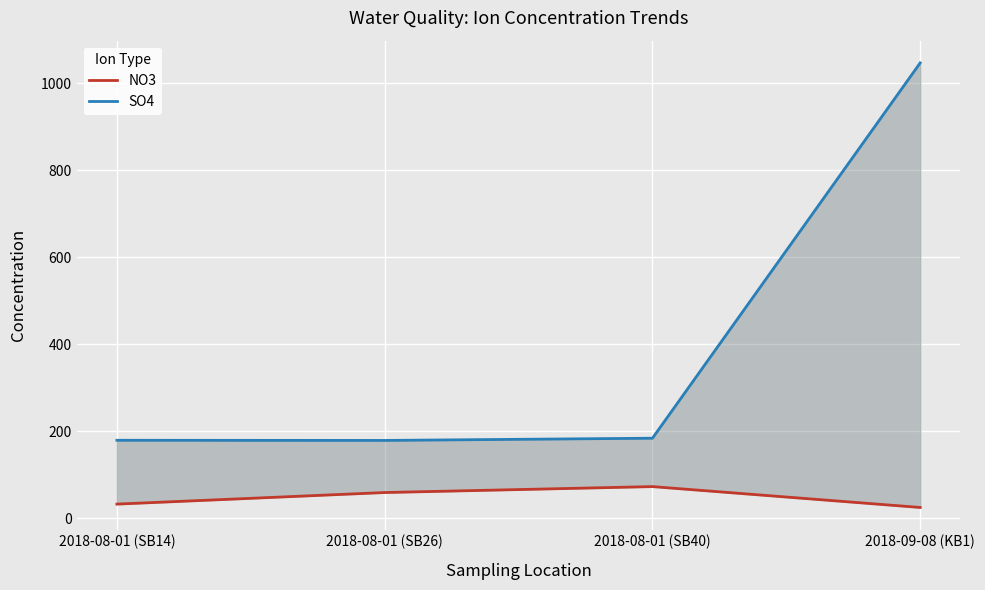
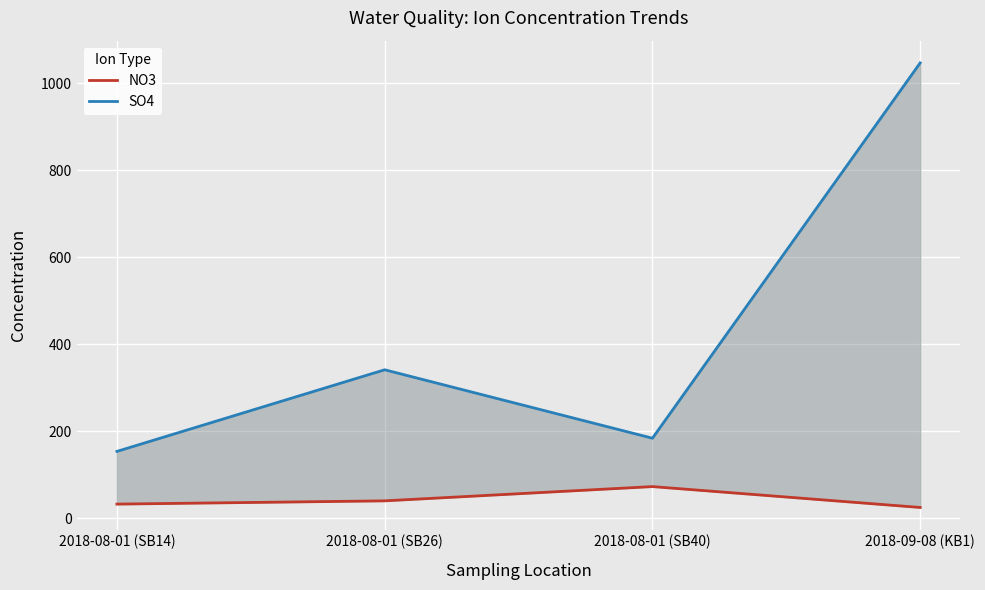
SO4, 2018-08-01 (SB14): 180 -> 150
NO3, 2018-08-01 (SB26): 60 -> 40
SO4, 2018-08-01 (SB26): 180 -> 340
